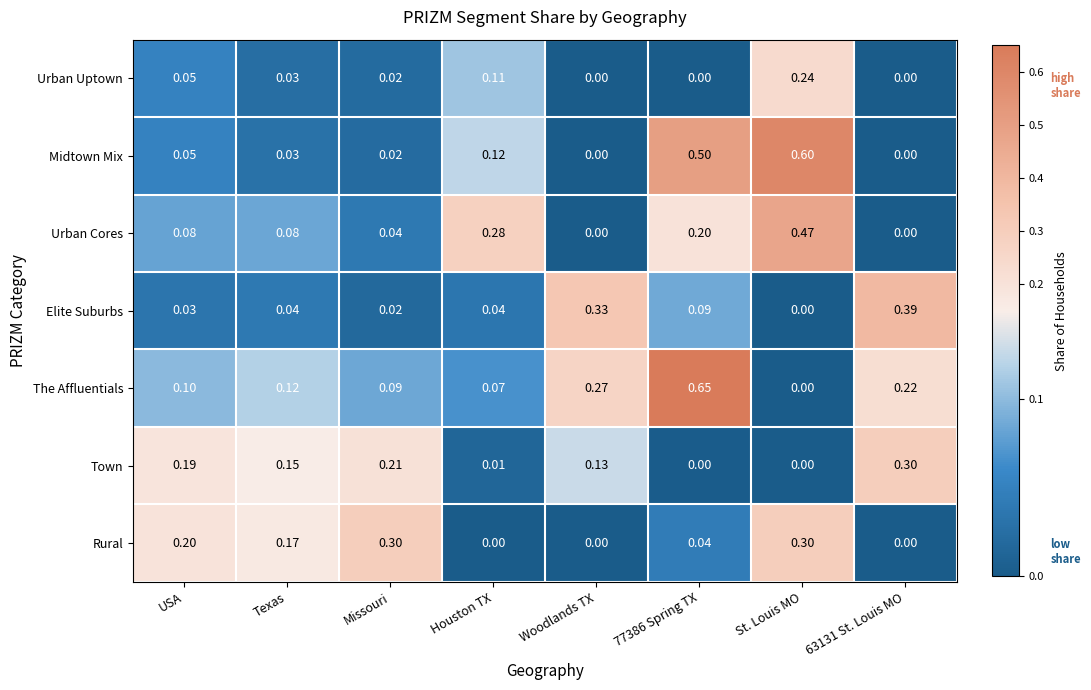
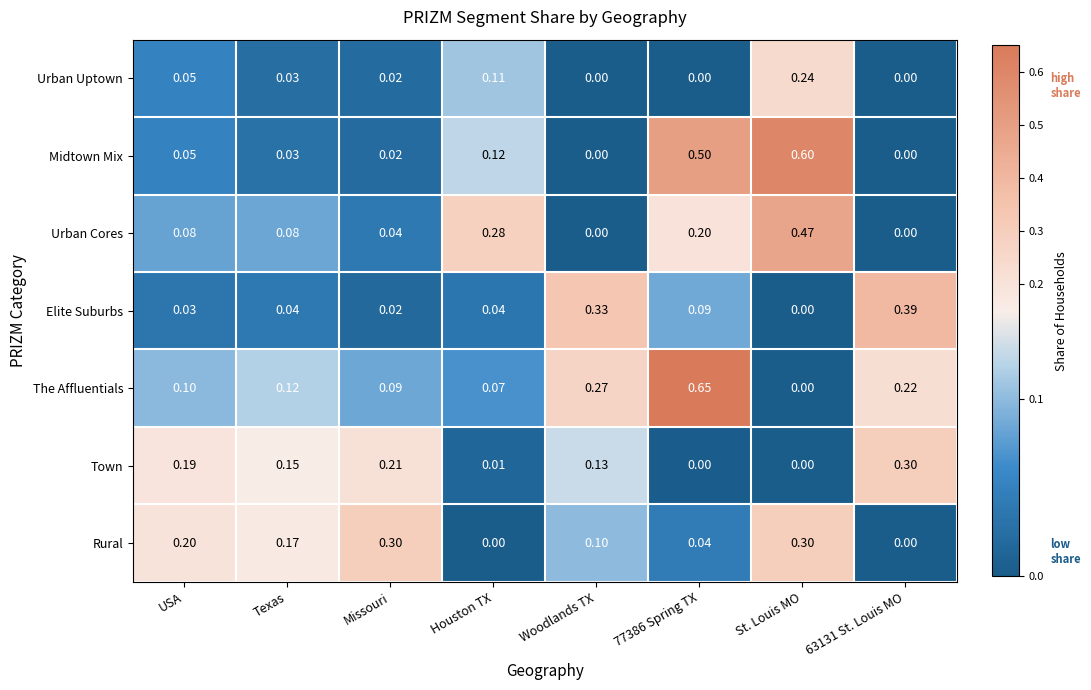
Rural, Woodlands TX: 0.00 -> 0.10
